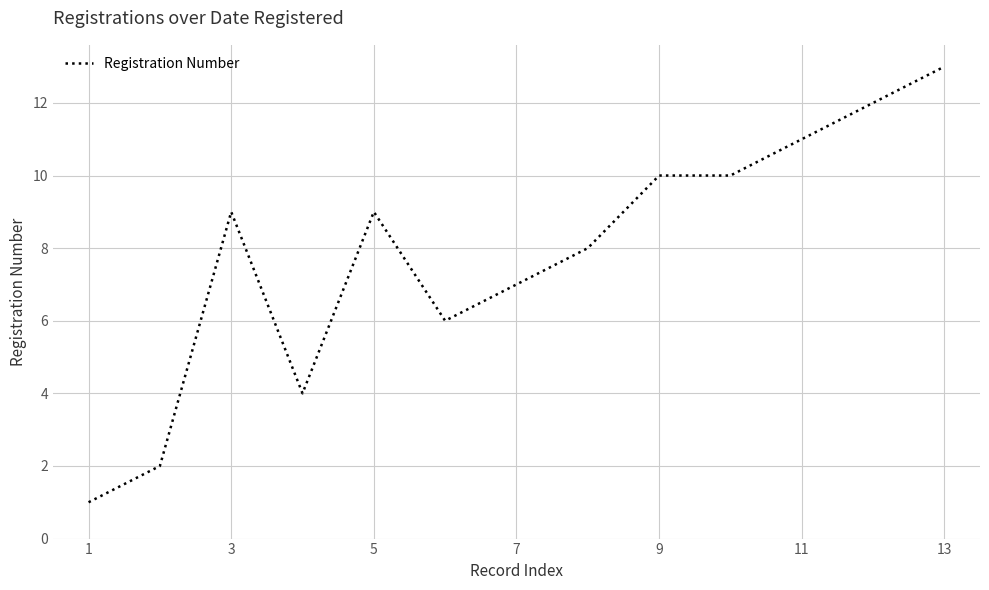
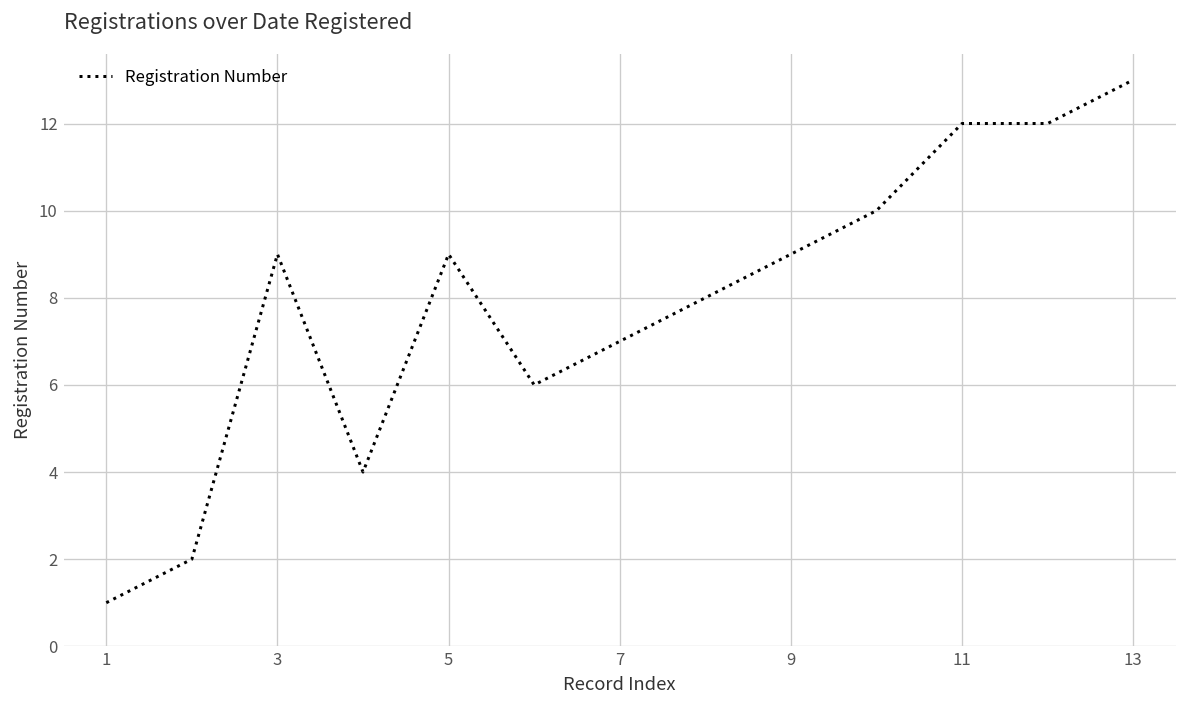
9: 10 -> 9
11: 11 -> 12
